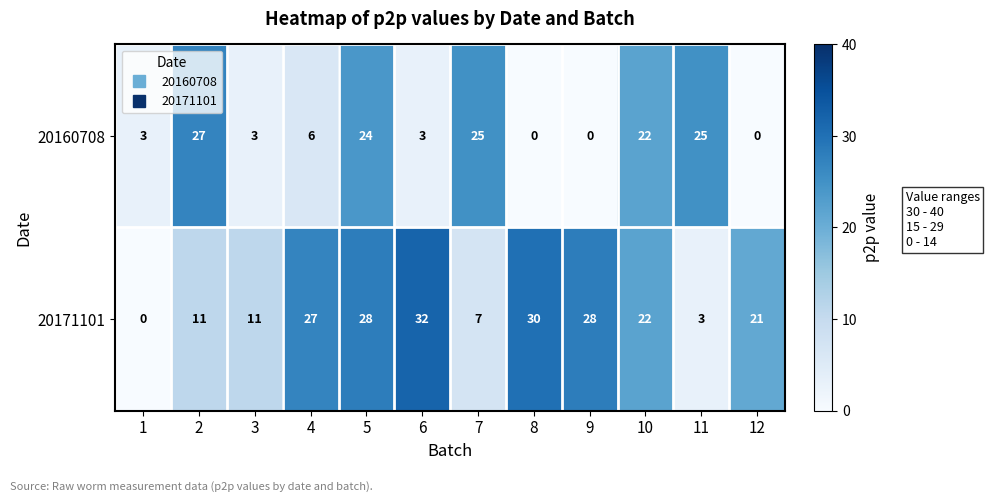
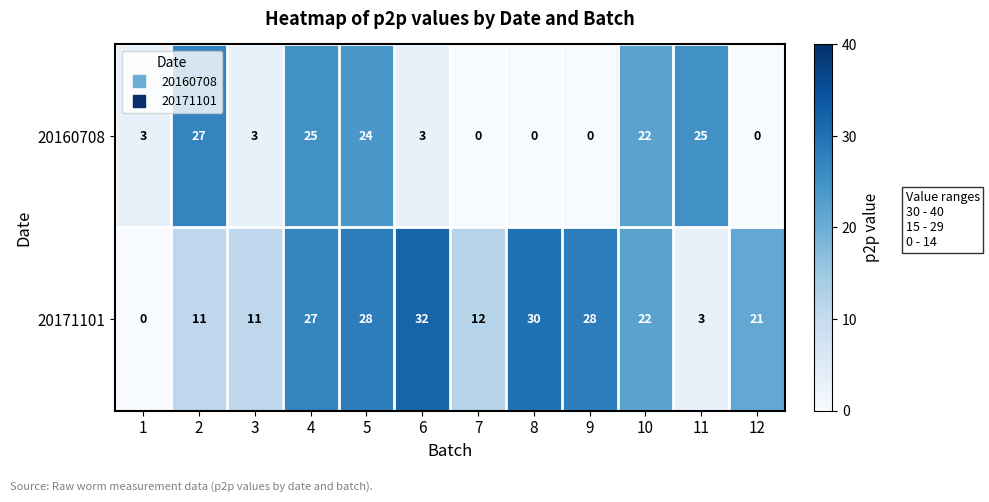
20160708, 4: 6 -> 25
20160708, 7: 25 -> 0
20171101, 7: 7 -> 12
